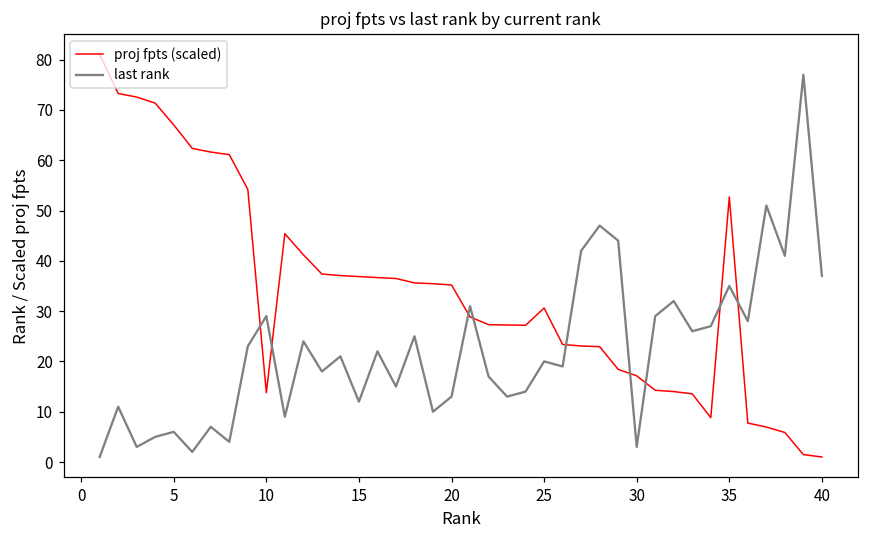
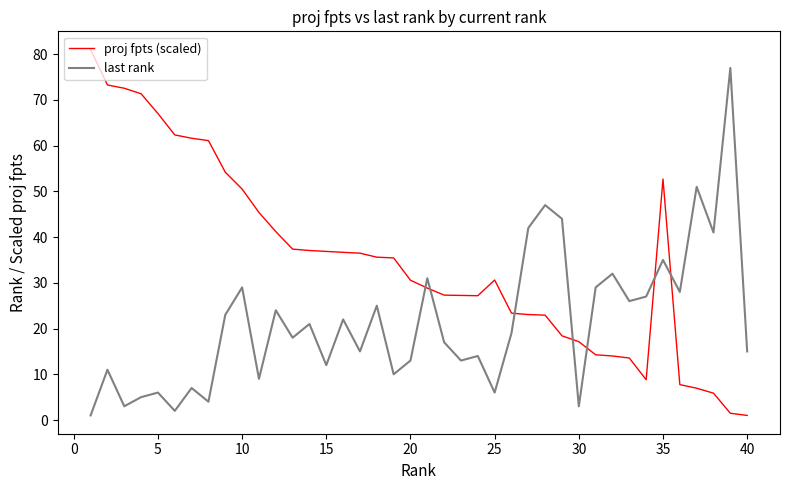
proj fpts (scaled), 10: 14 -> 50
proj fpts (scaled), 20: 35 -> 31
last rank, 25: 20 -> 6
last rank, 40: 37 -> 15
